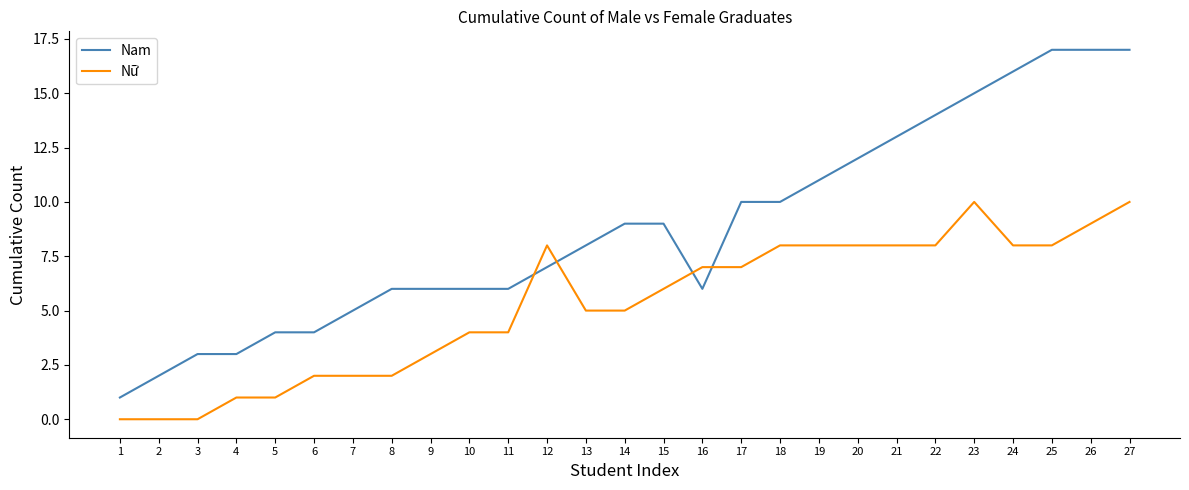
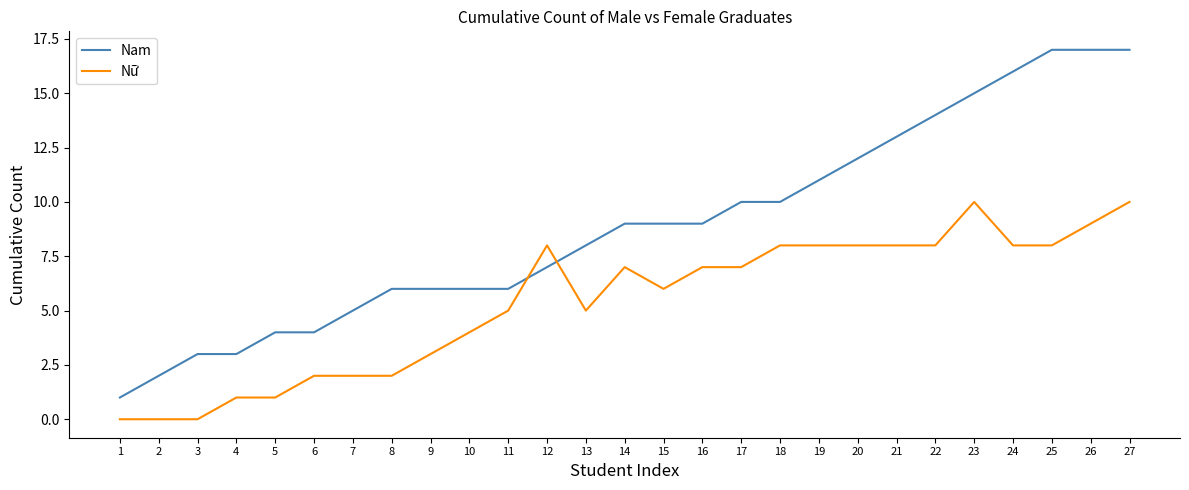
Nữ, 11: 4 -> 5
Nữ, 14: 5 -> 7
Nam, 16: 6 -> 9
